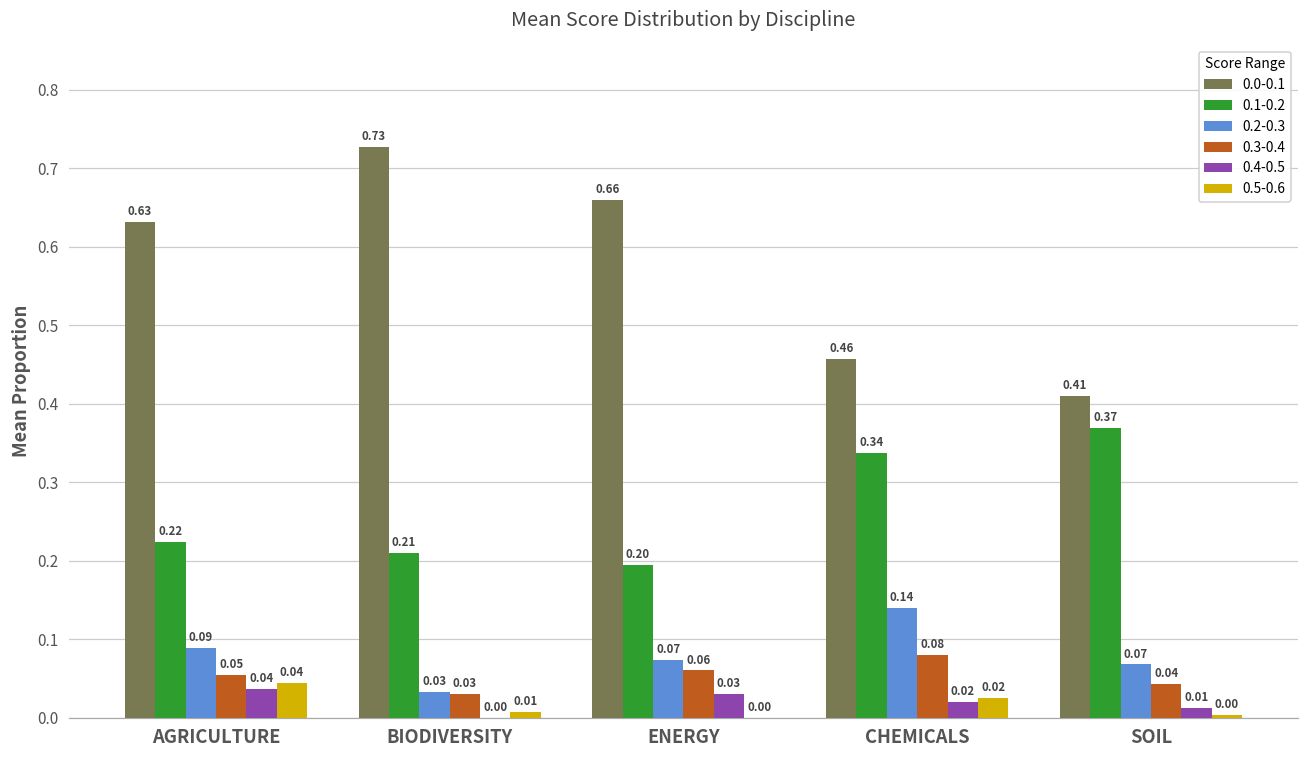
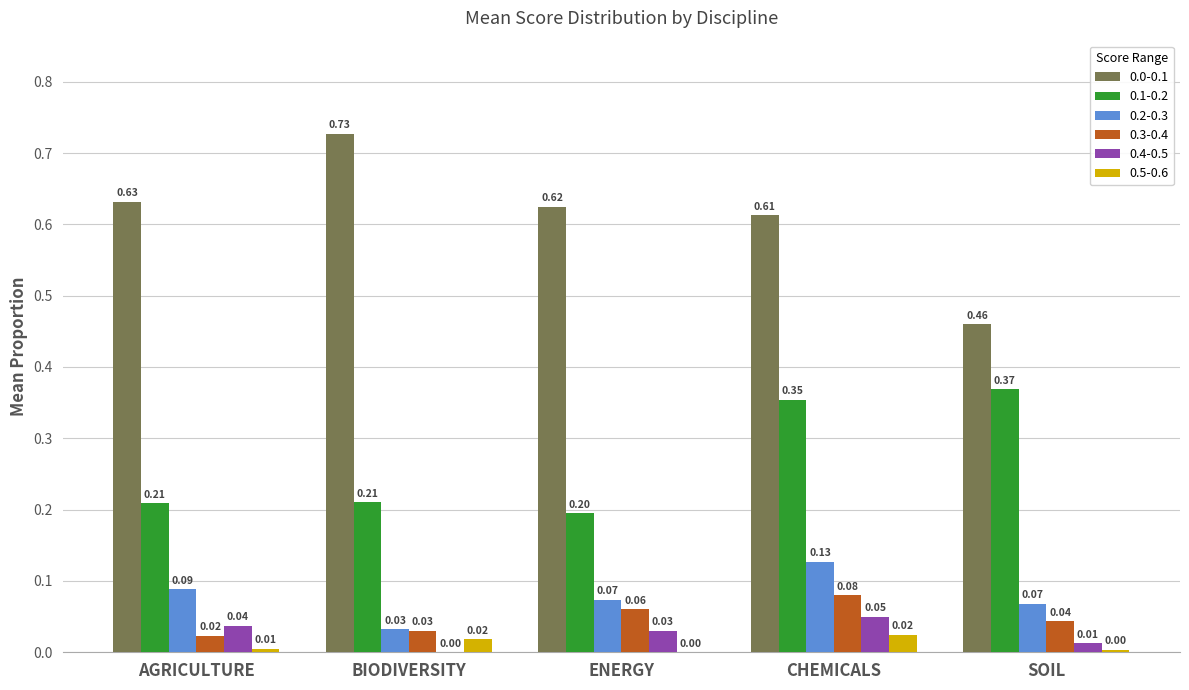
0.1-0.2, AGRICULTURE: 0.22 -> 0.21
0.3-0.4, AGRICULTURE: 0.05 -> 0.02
0.5-0.6, AGRICULTURE: 0.04 -> 0.01
0.5-0.6, BIODIVERSITY: 0.01 -> 0.02
0.0-0.1, ENERGY: 0.66 -> 0.62
0.0-0.1, CHEMICALS: 0.46 -> 0.61
0.1-0.2, CHEMICALS: 0.34 -> 0.35
0.2-0.3, CHEMICALS: 0.14 -> 0.13
0.4-0.5, CHEMICALS: 0.02 -> 0.05
0.0-0.1, SOIL: 0.41 -> 0.46
